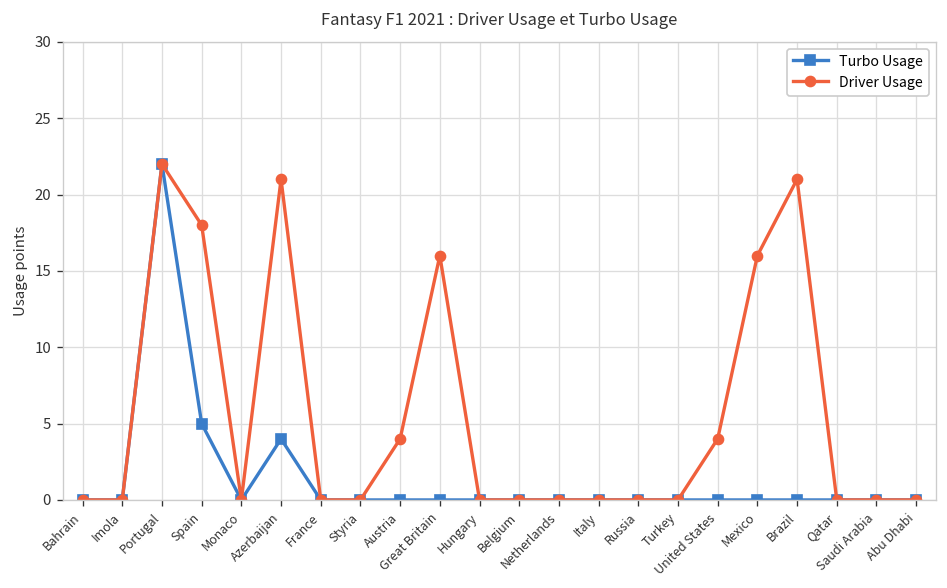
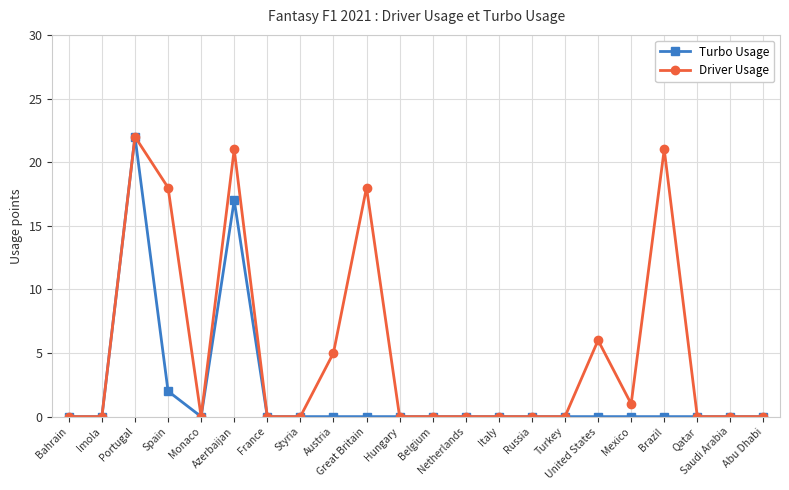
Turbo Usage, Spain: 5 -> 2
Turbo Usage, Azerbaijan: 4 -> 17
Driver Usage, Austria: 4 -> 5
Driver Usage, Great Britain: 16 -> 18
Driver Usage, United States: 4 -> 6
Driver Usage, Mexico: 16 -> 1
